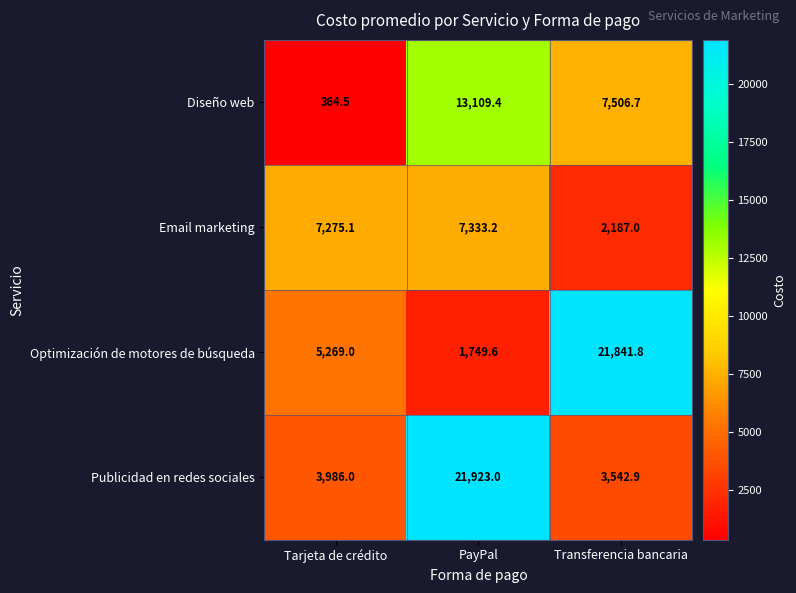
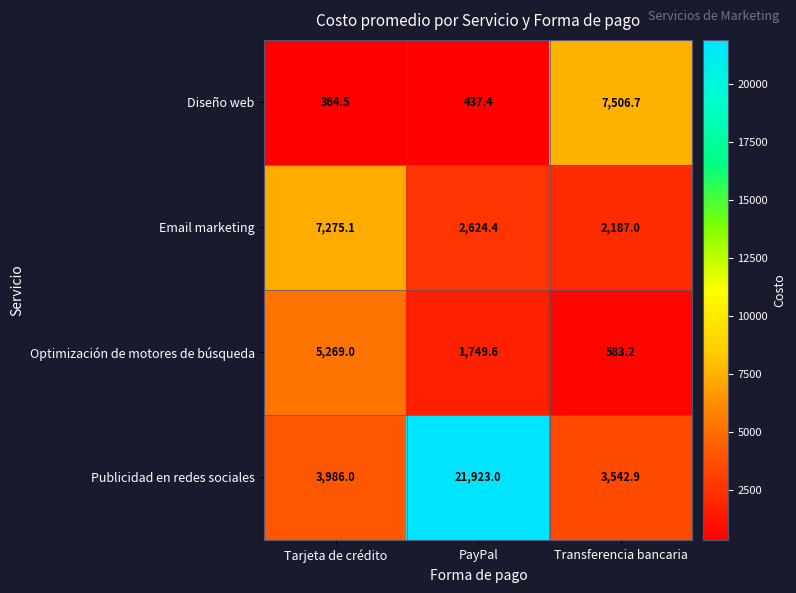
Diseño web, PayPal: 13,109.4 -> 437.4
Email marketing, PayPal: 7,333.2 -> 2,624.4
Optimización de motores de búsqueda, Transferencia bancaria: 21,841.8 -> 583.2
